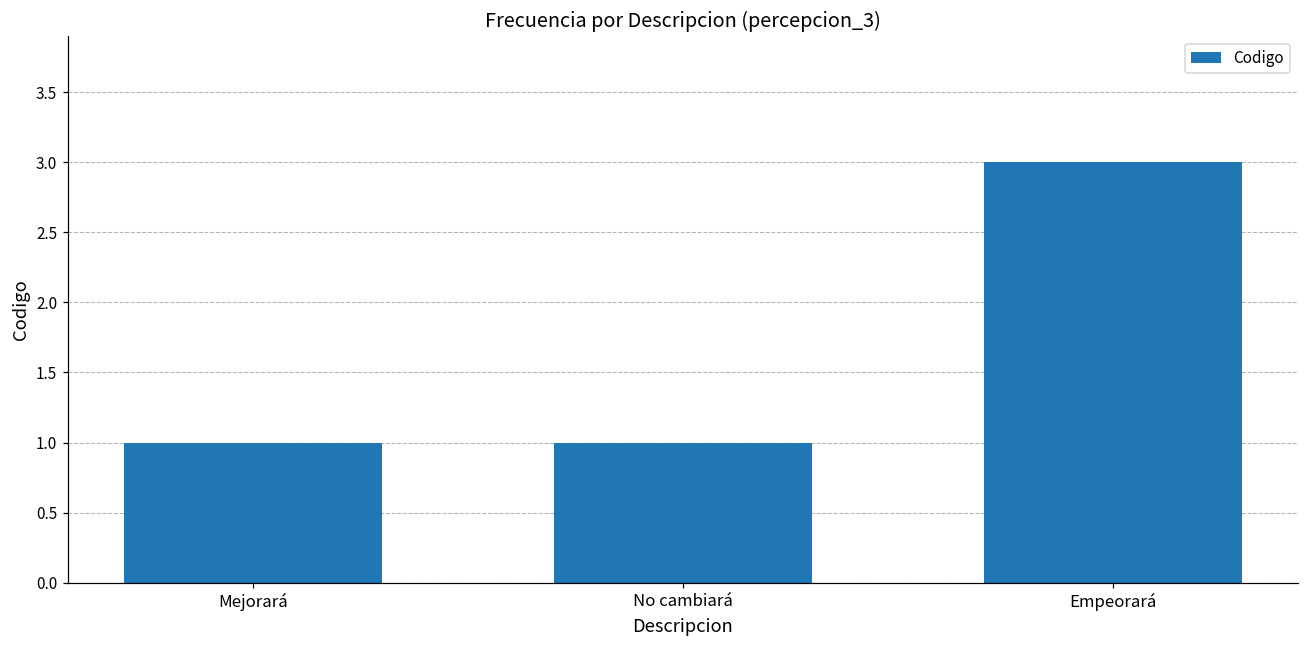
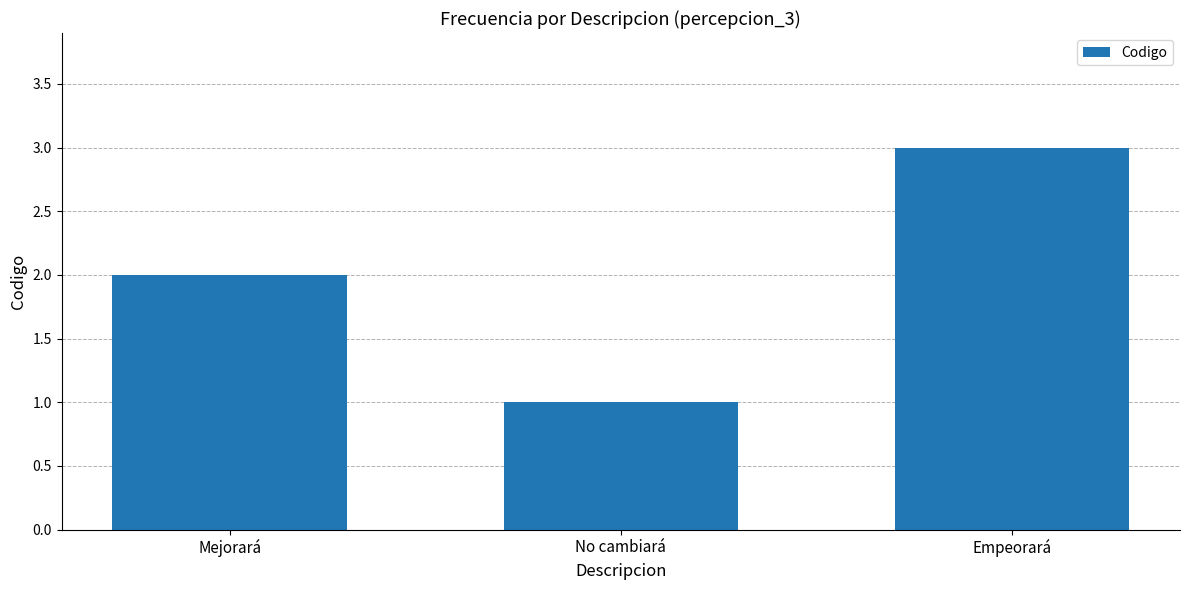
Mejorará: 1 -> 2
